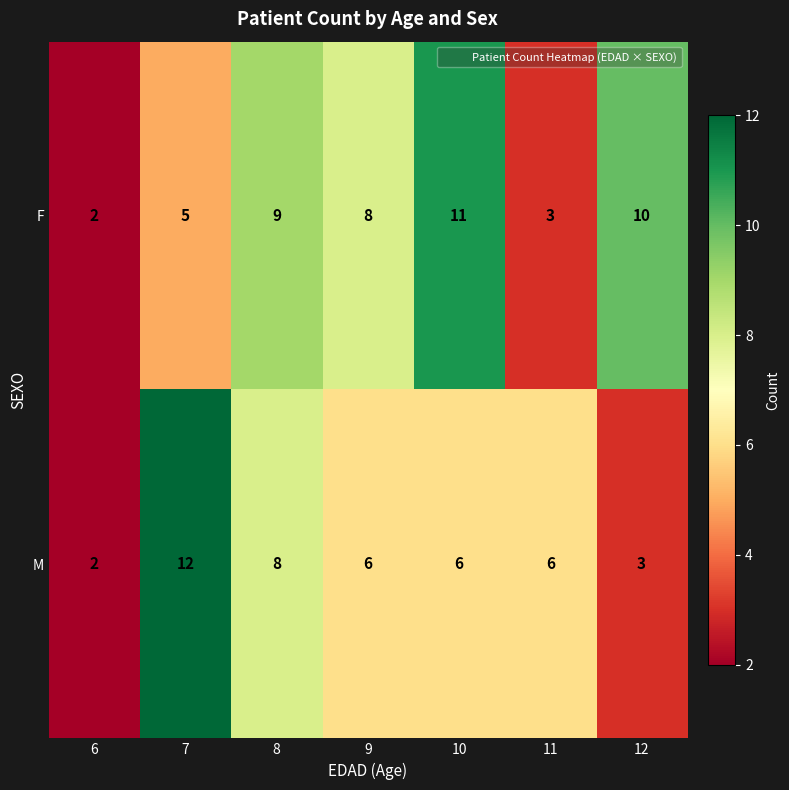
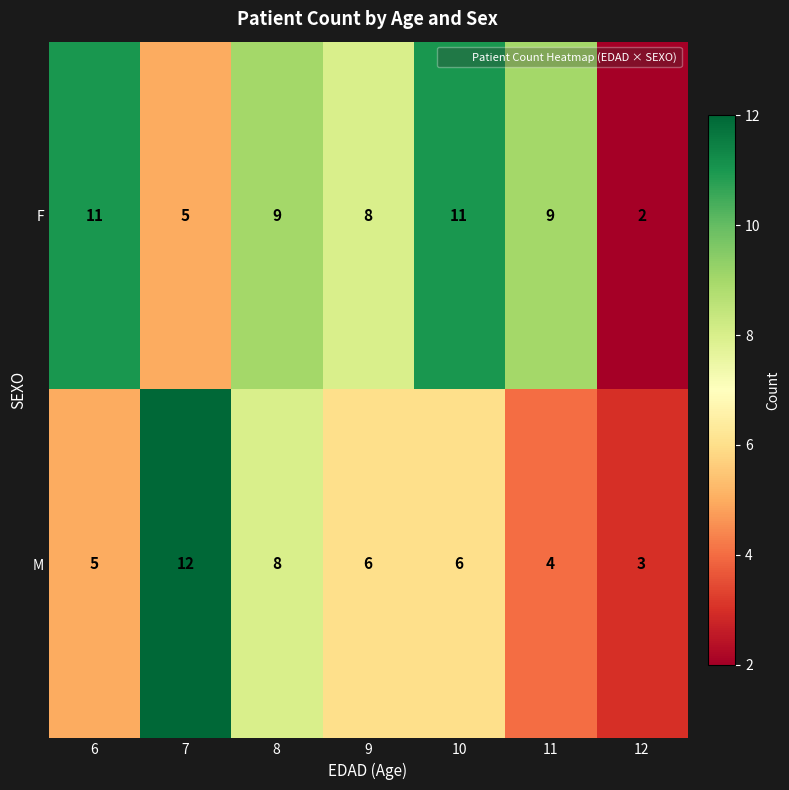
F, 6: 2 -> 11
F, 11: 3 -> 9
F, 12: 10 -> 2
M, 6: 2 -> 5
M, 11: 6 -> 4
